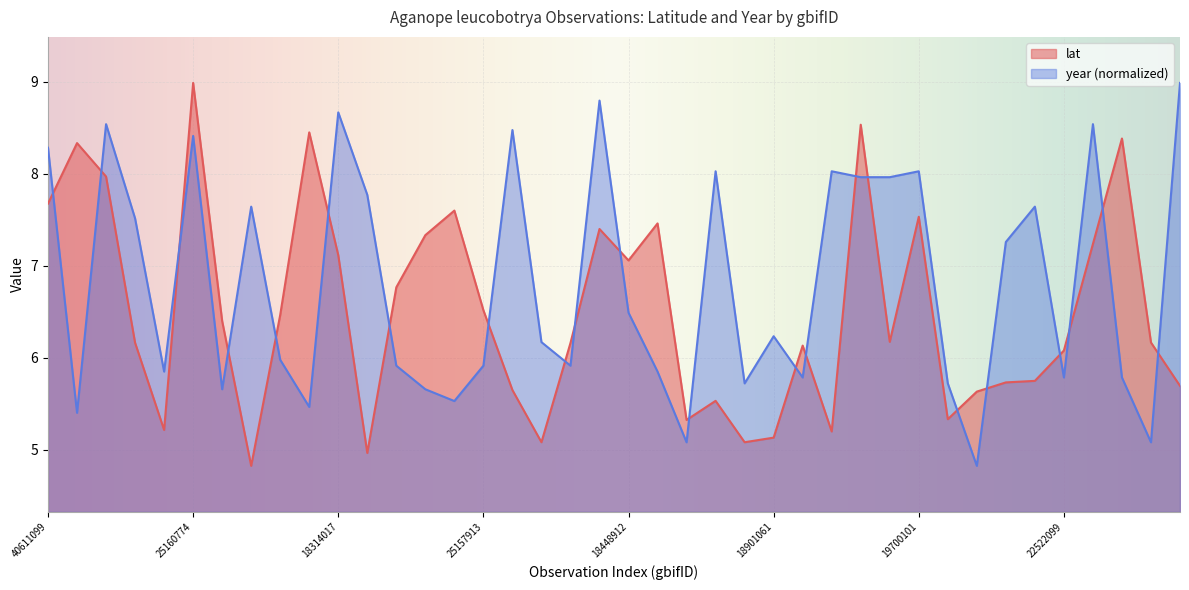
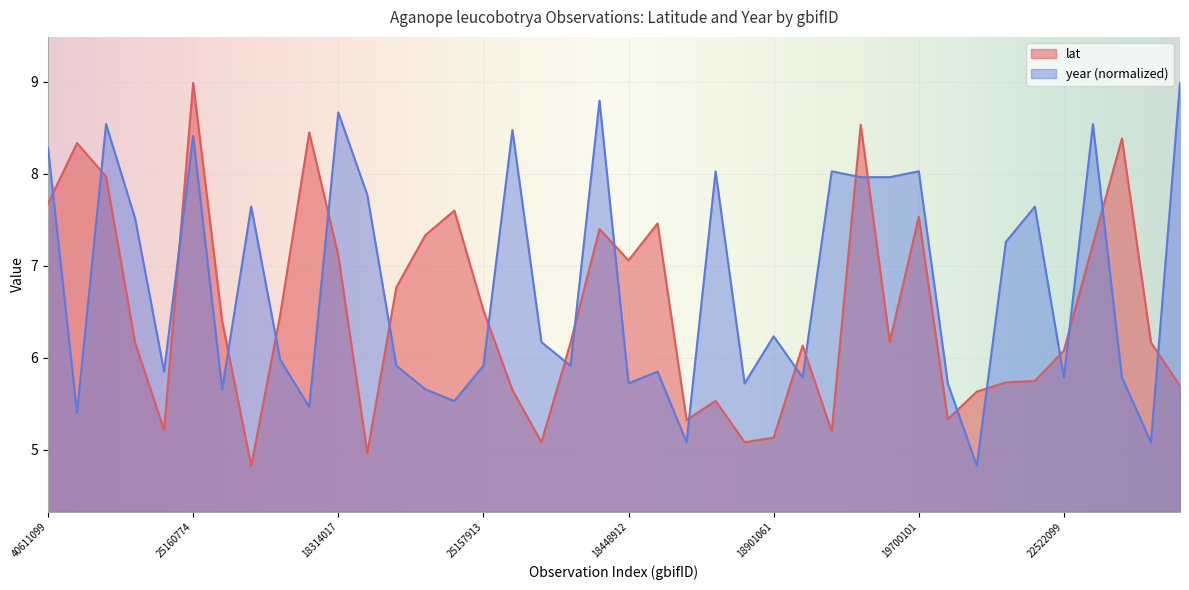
year (normalized), 18448912: 6.5 -> 5.7
